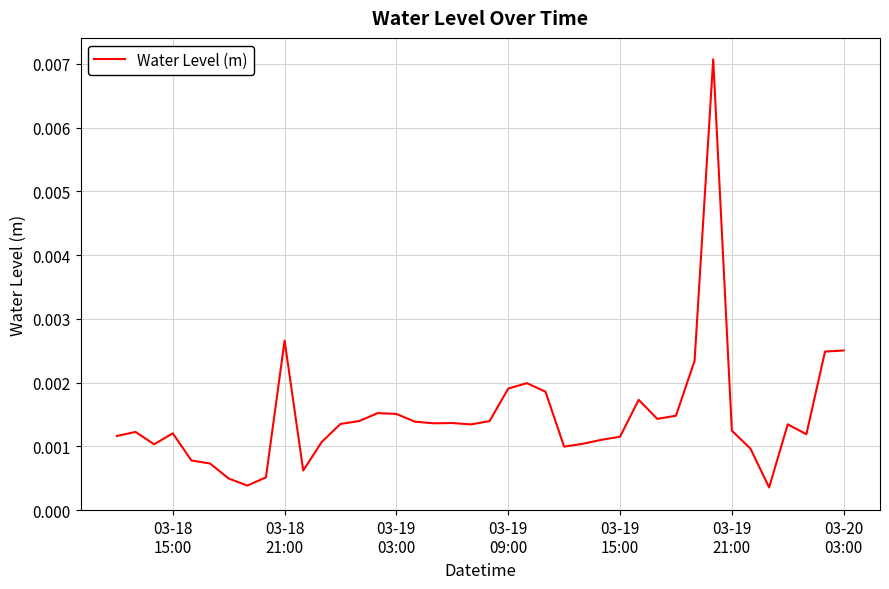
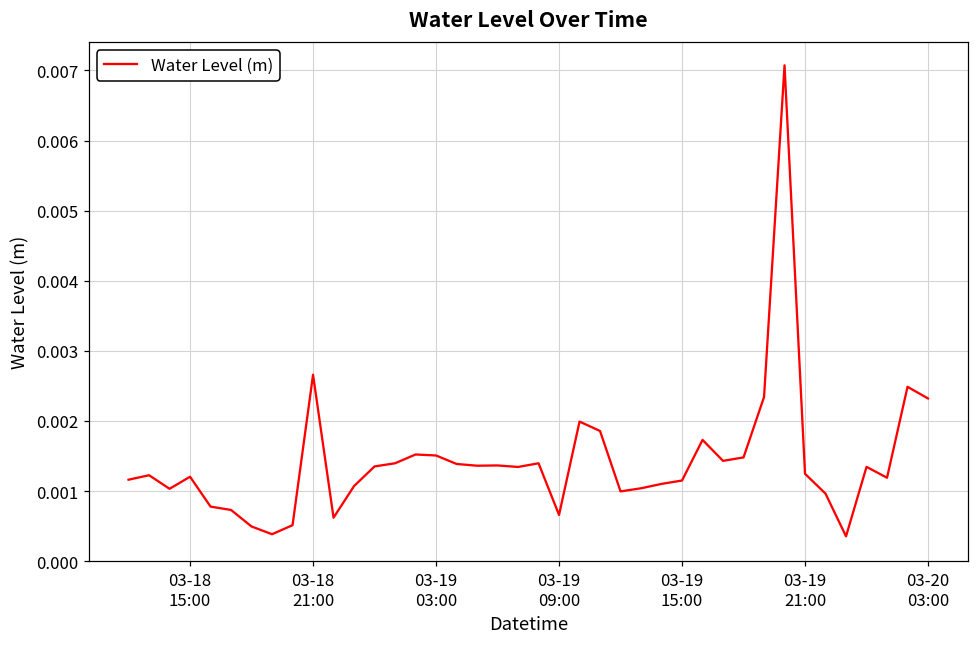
03-19 09:00: 0.0019 -> 0.0007
03-20 03:00: 0.0025 -> 0.0023
